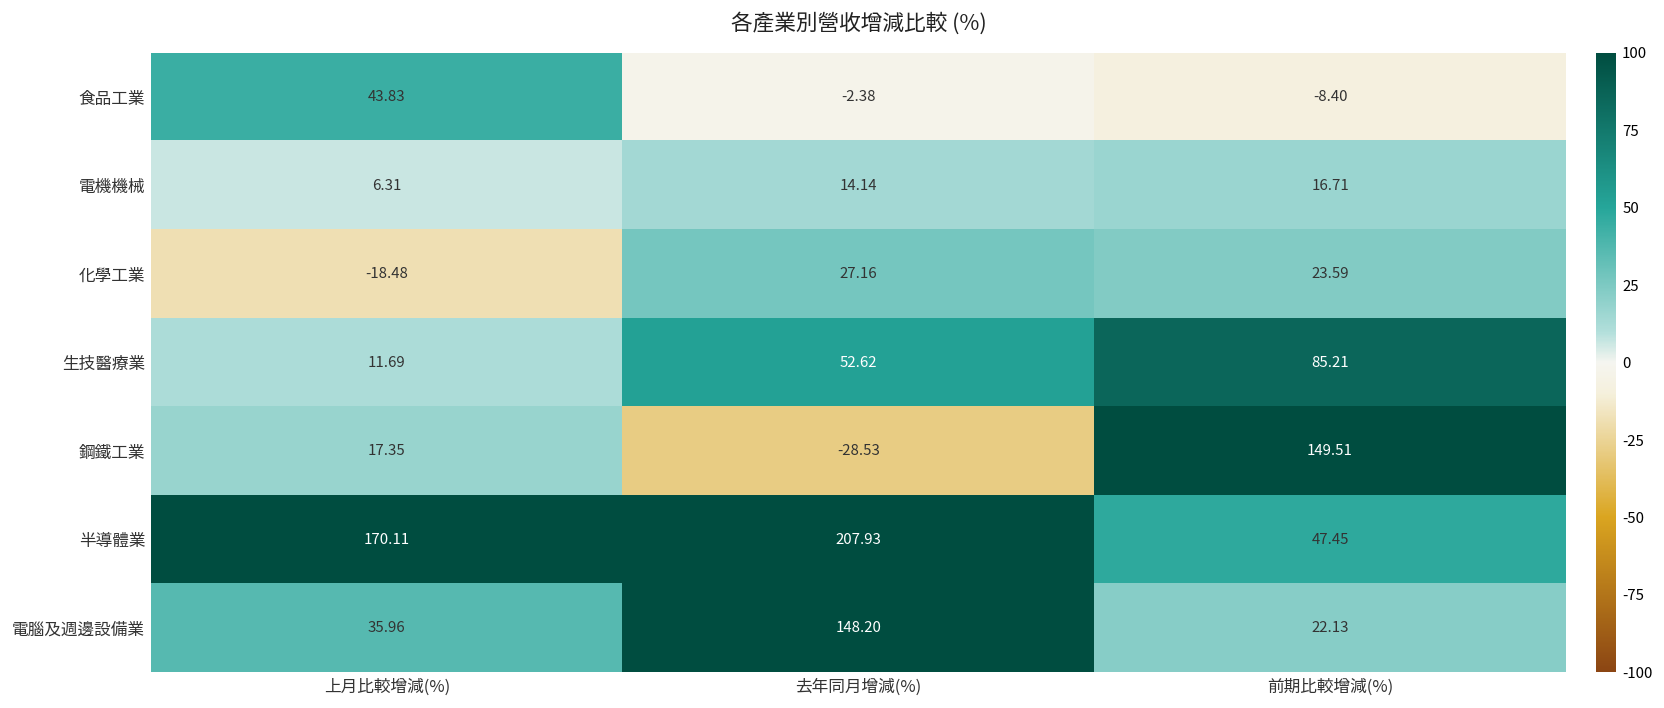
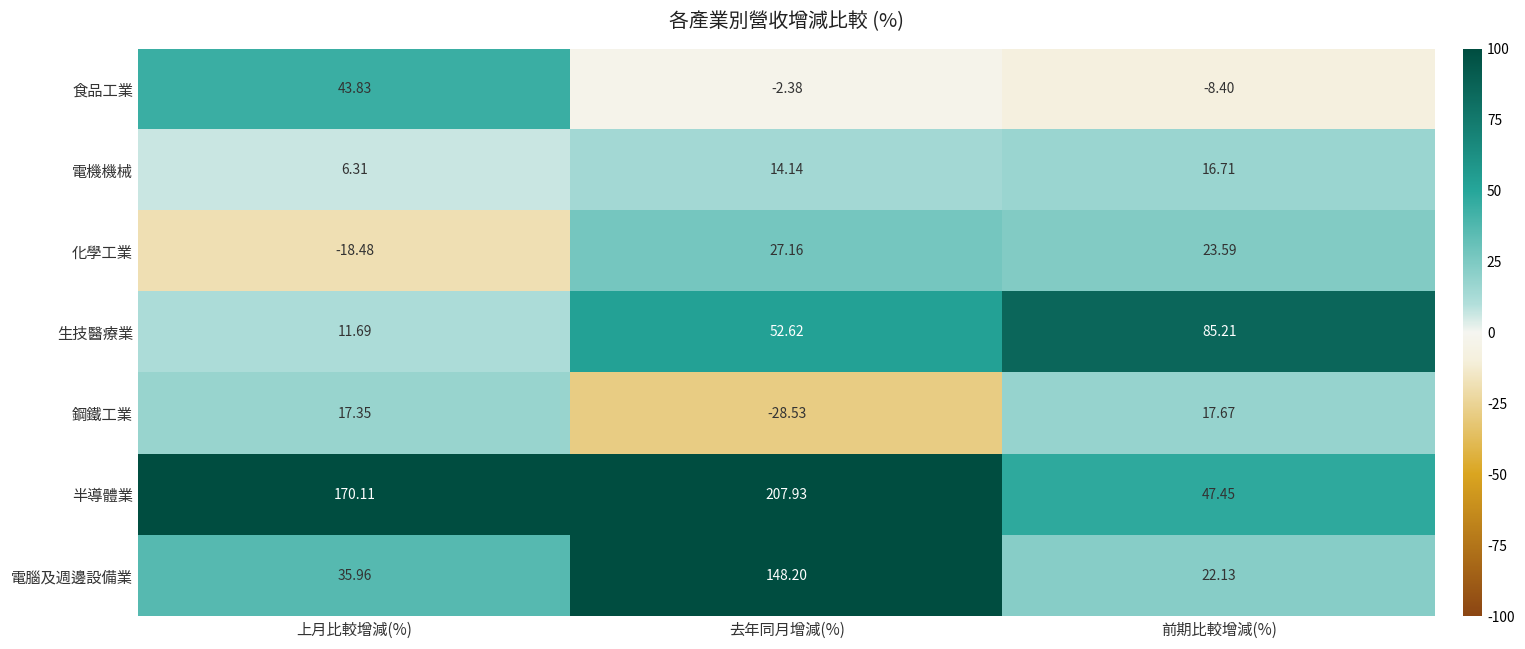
鋼鐵工業, 前期比較增減(%): 149.51 -> 17.67
